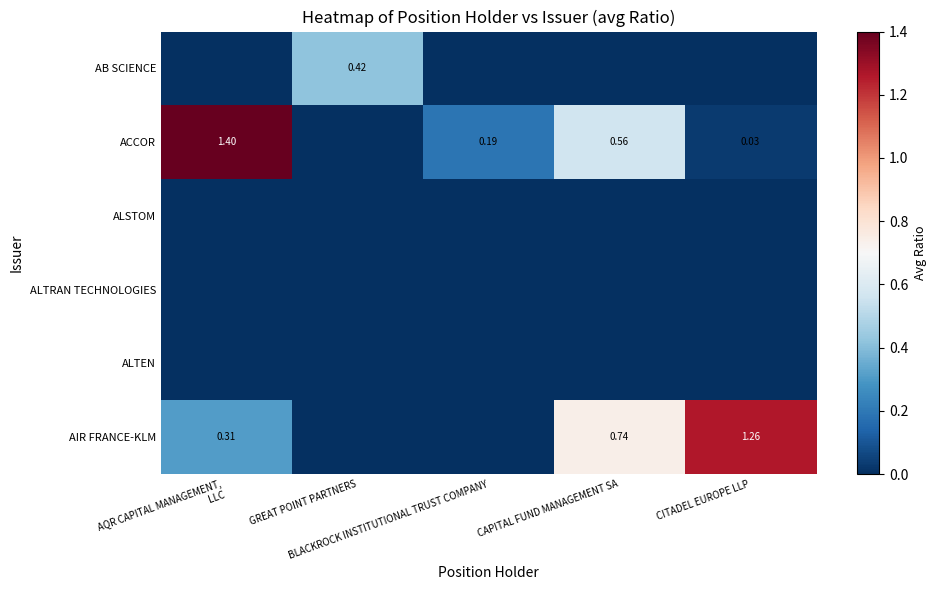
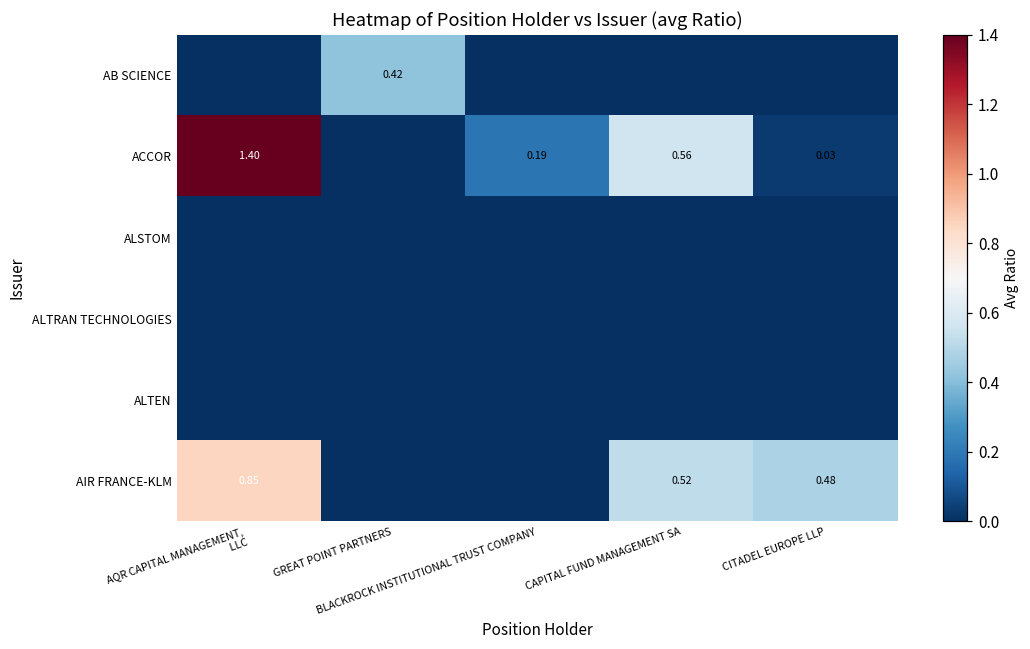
AIR FRANCE-KLM, AQR CAPITAL MANAGEMENT, LLC: 0.31 -> 0.85
AIR FRANCE-KLM, CAPITAL FUND MANAGEMENT SA: 0.74 -> 0.52
AIR FRANCE-KLM, CITADEL EUROPE LLP: 1.26 -> 0.48
